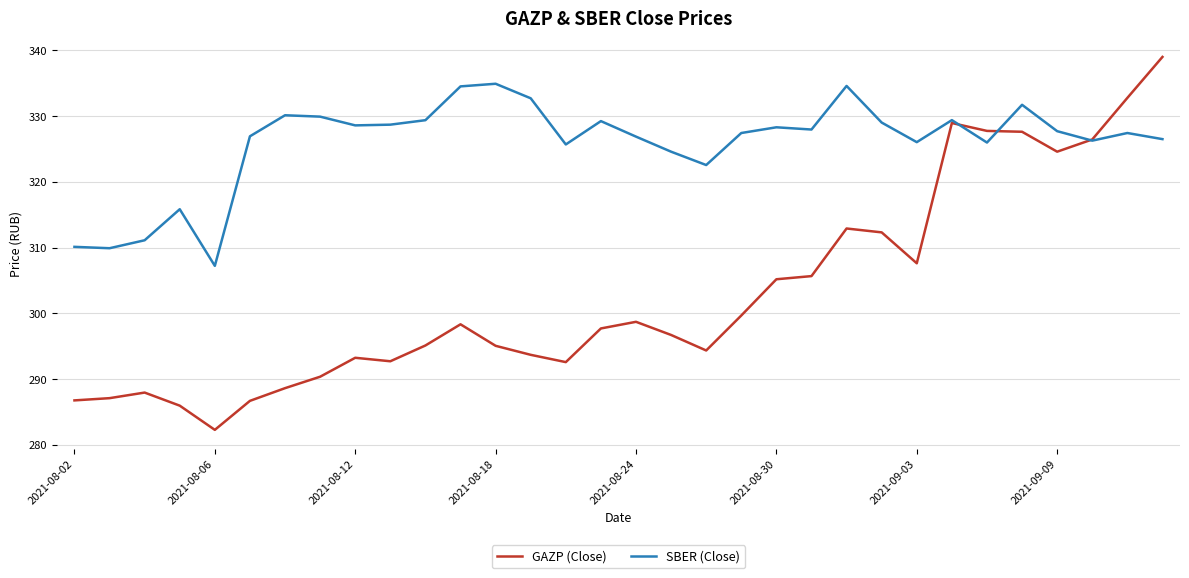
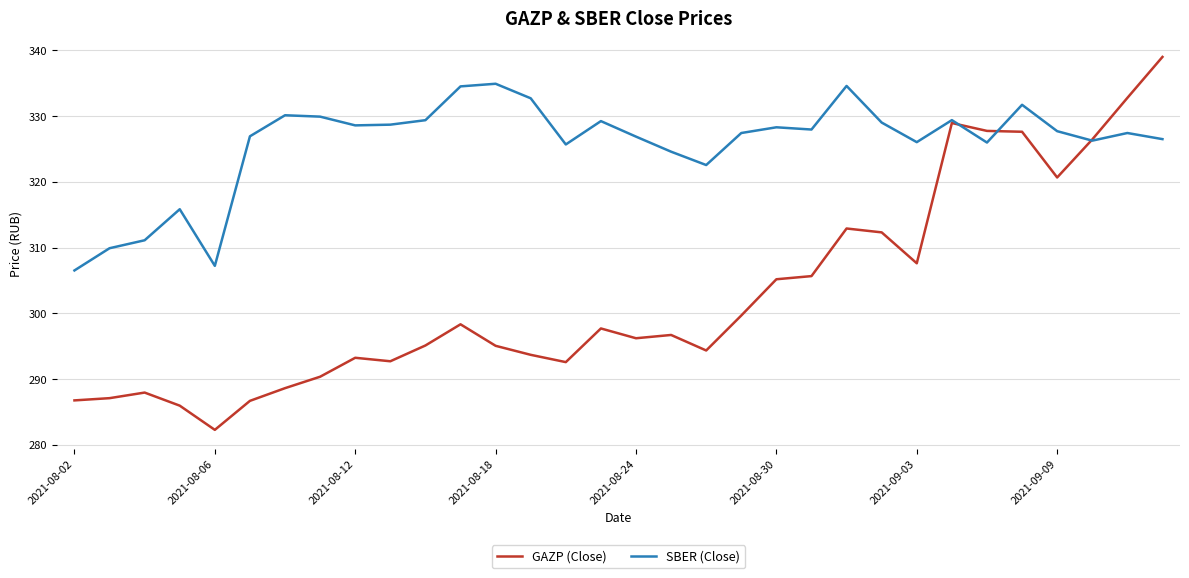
SBER (Close), 2021-08-02: 310 -> 307
GAZP (Close), 2021-08-24: 299 -> 296
GAZP (Close), 2021-09-09: 325 -> 321
